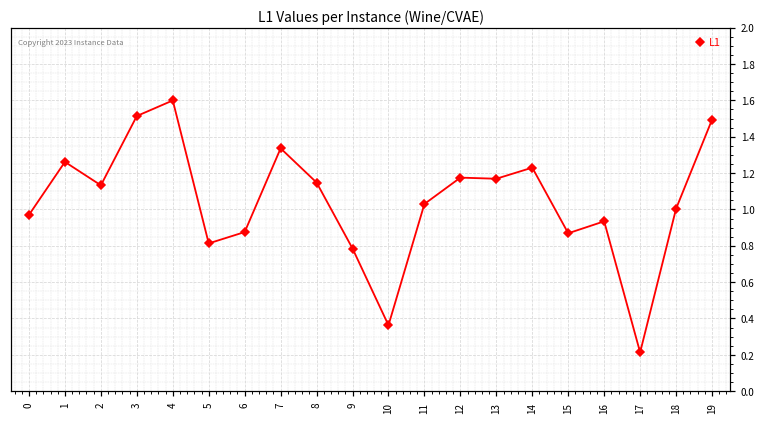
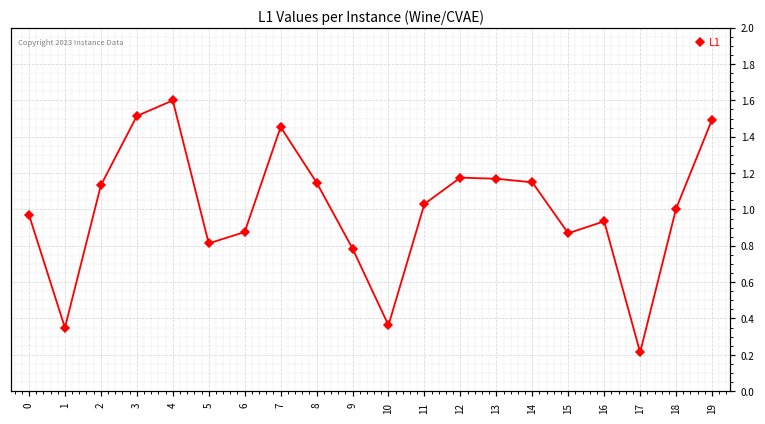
1: 1.26 -> 0.35
7: 1.34 -> 1.45
14: 1.23 -> 1.15
